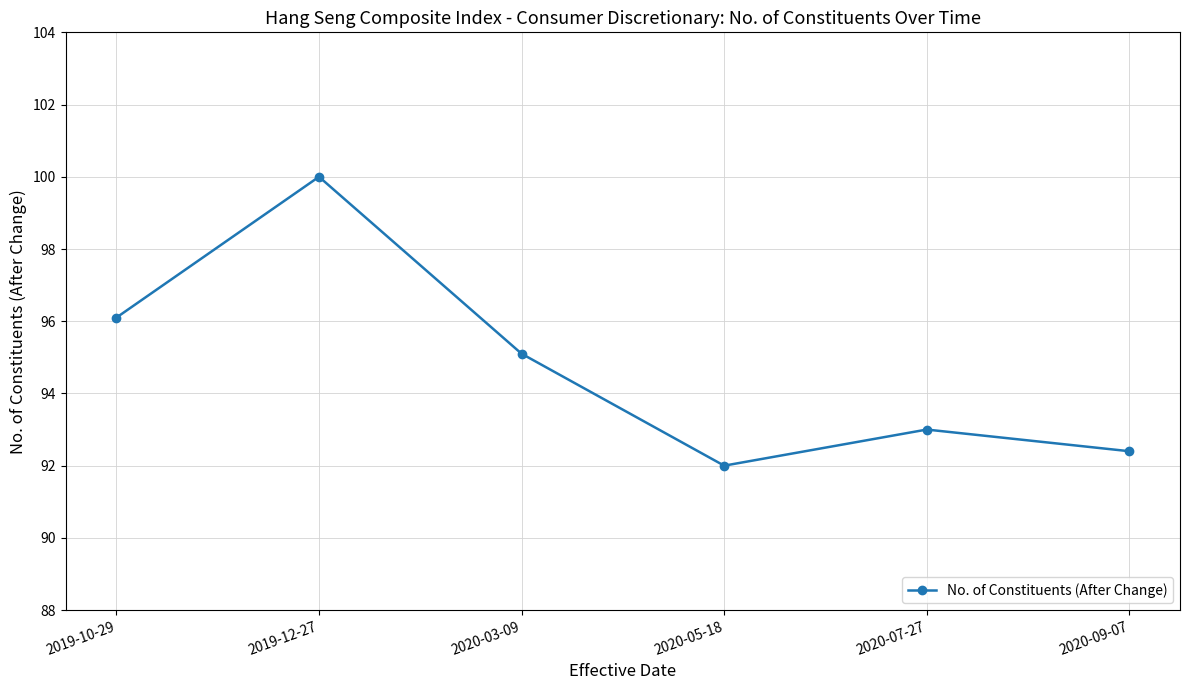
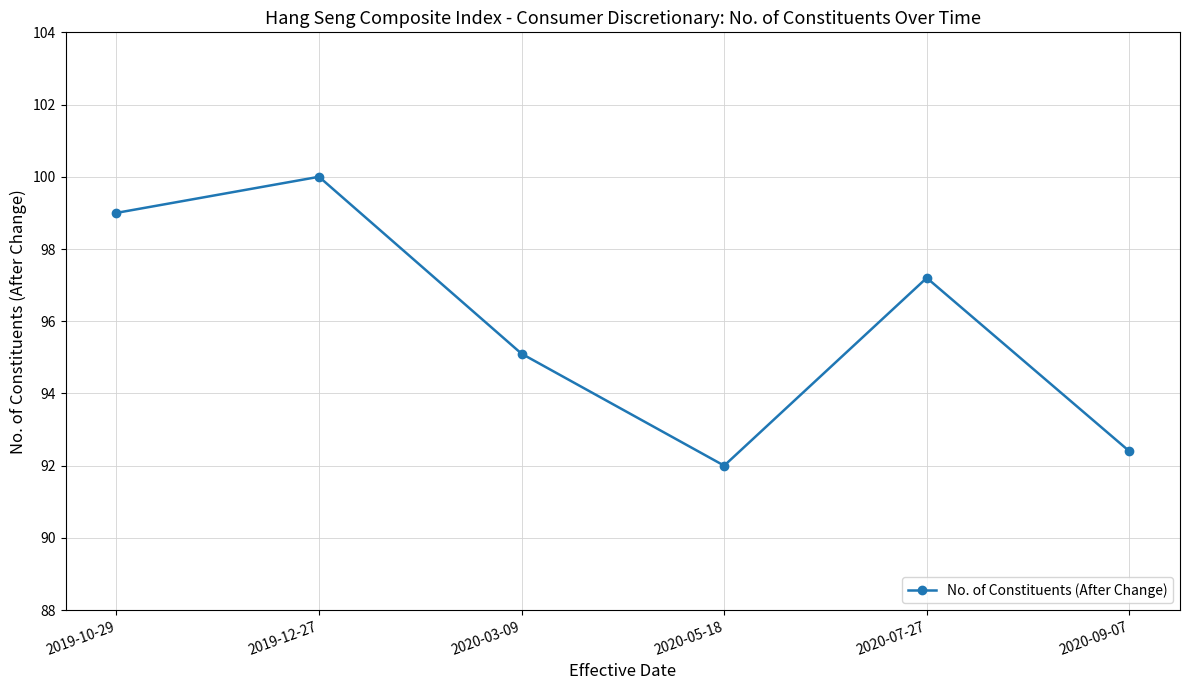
2019-10-29: 96.1 -> 99.0
2020-07-27: 93.0 -> 97.2
